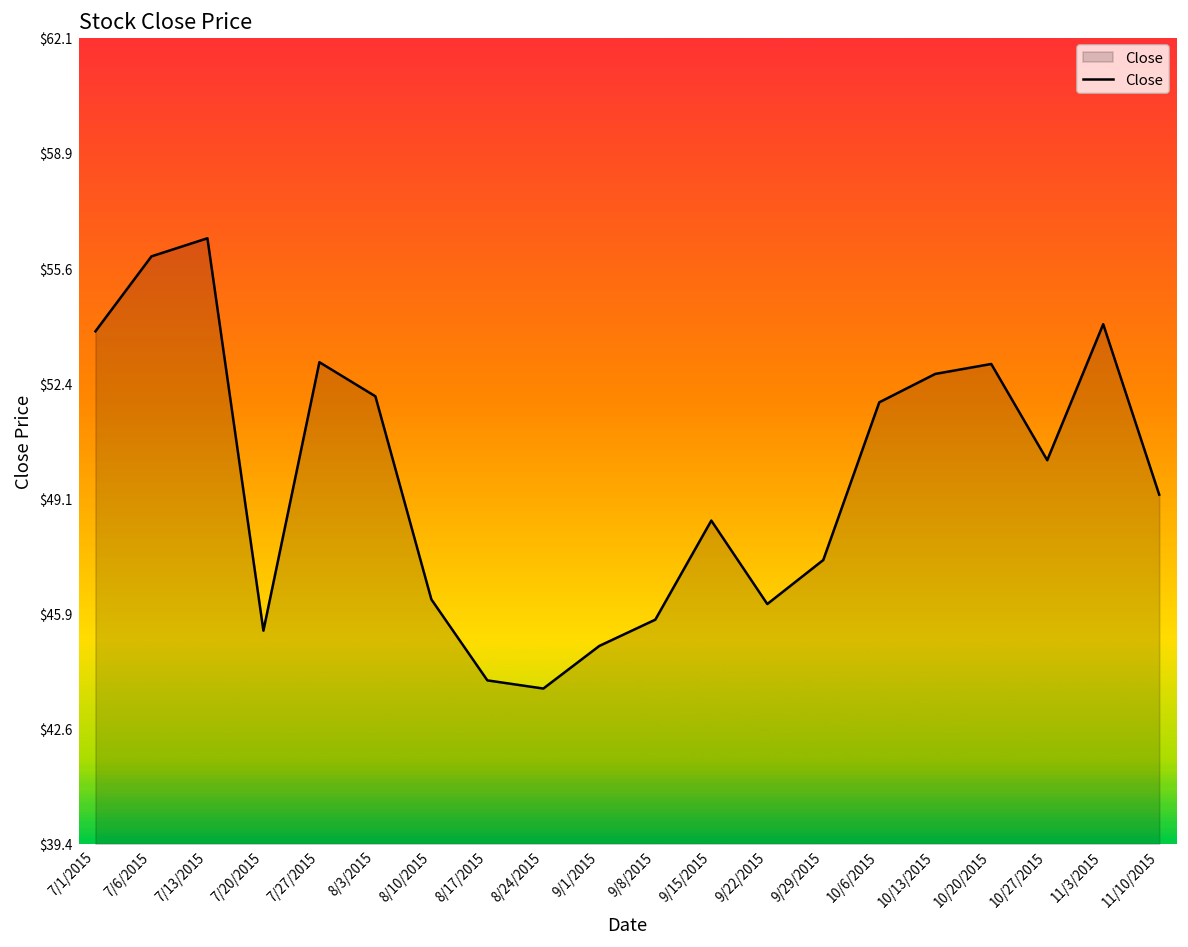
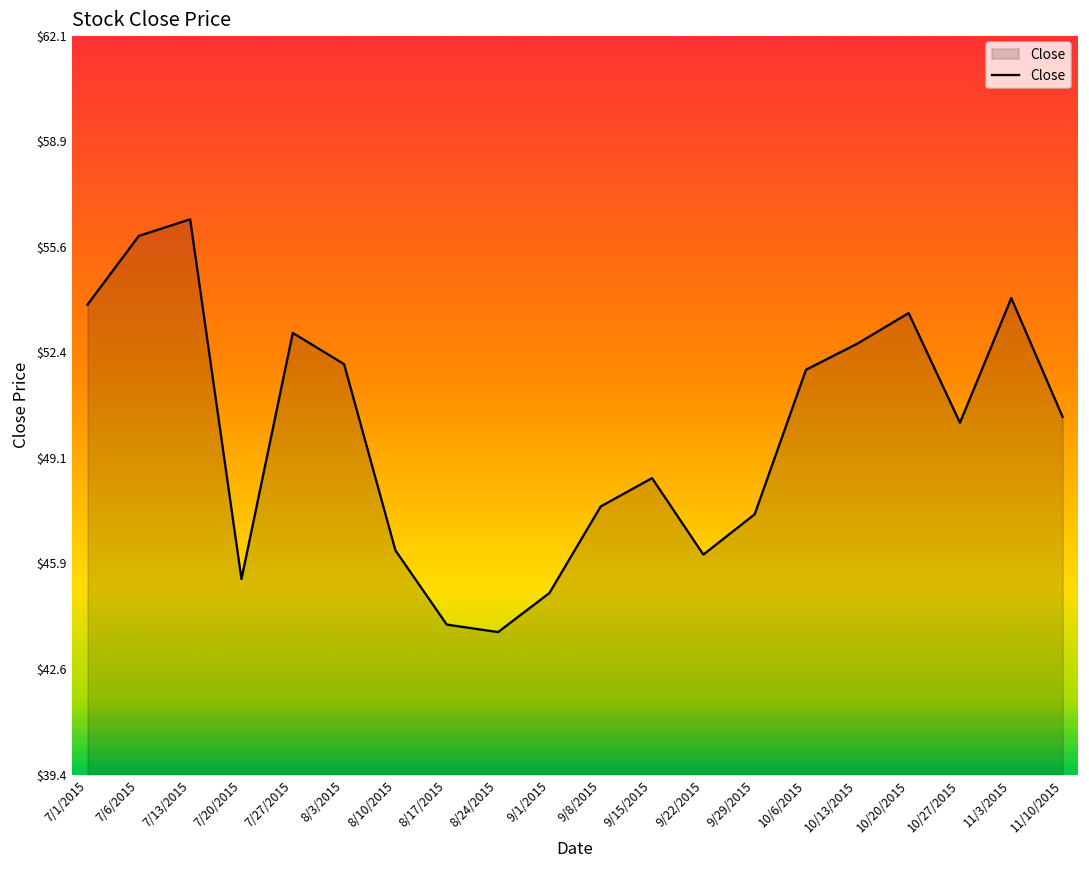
9/8/2015: $45.7 -> $47.6
10/20/2015: $52.9 -> $53.6
11/10/2015: $49.2 -> $50.4
